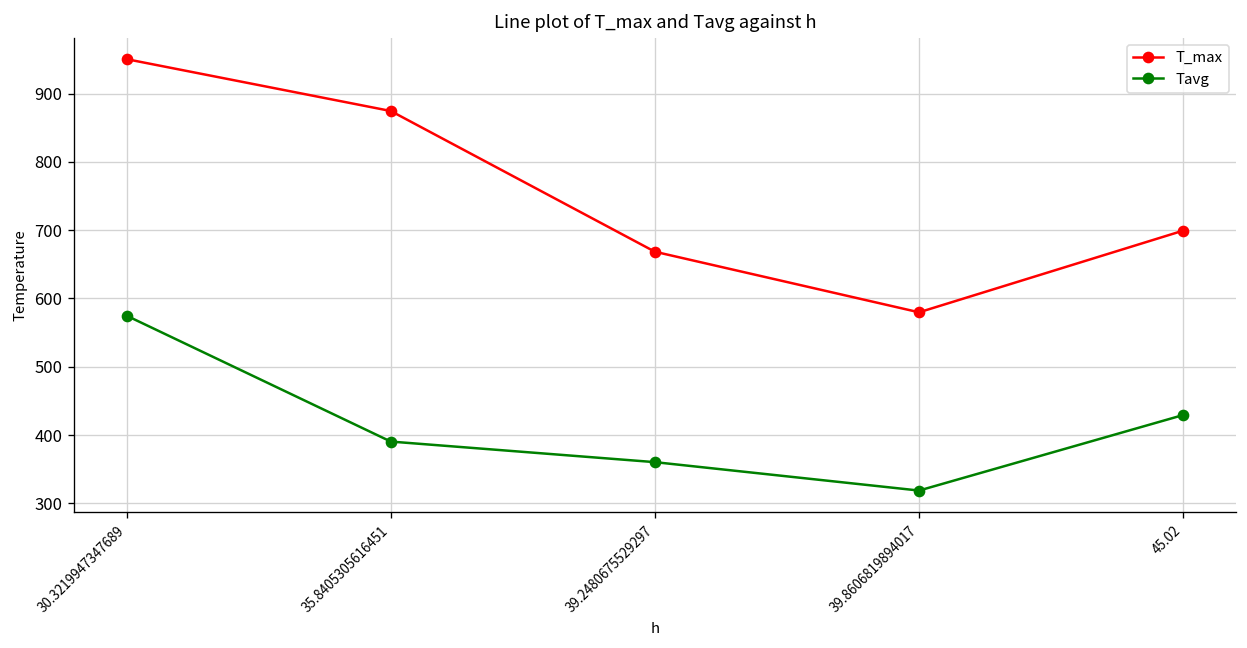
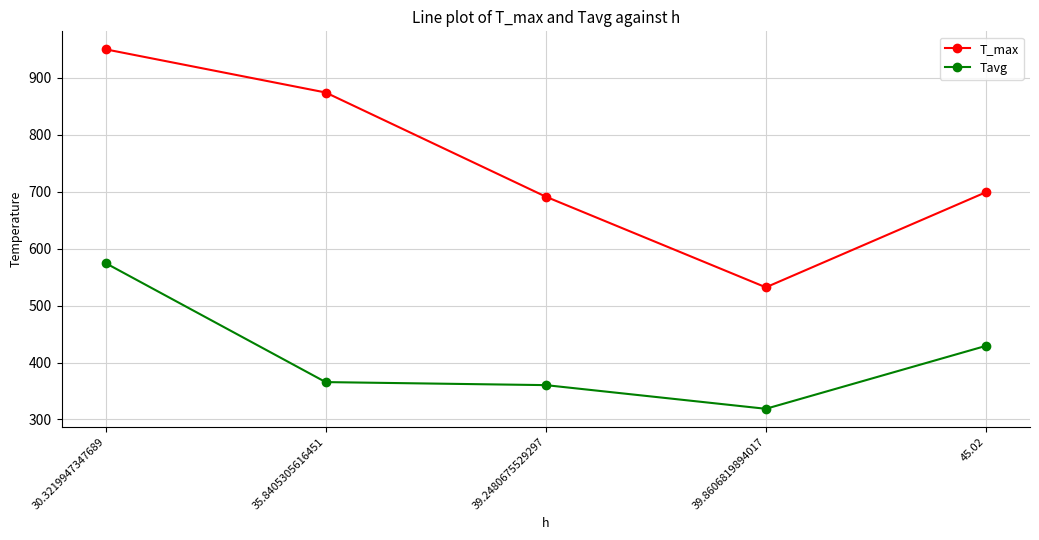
Tavg, 35.8405305616451: 390 -> 370
T_max, 39.2480675529297: 670 -> 690
T_max, 39.8606819894017: 580 -> 530
